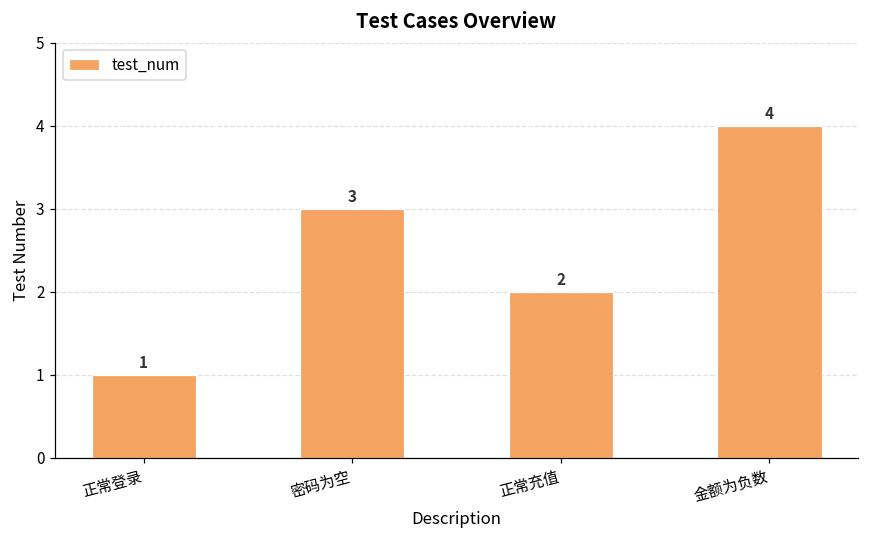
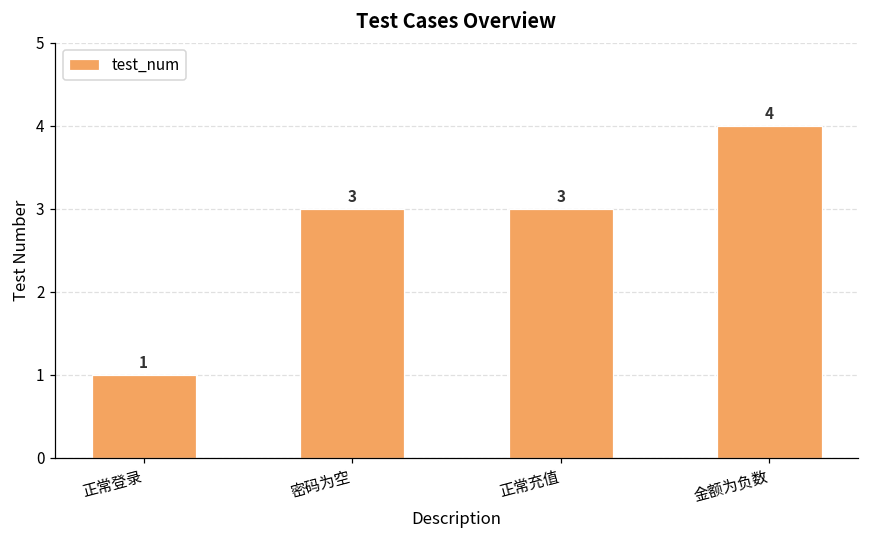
正常充值: 2 -> 3
